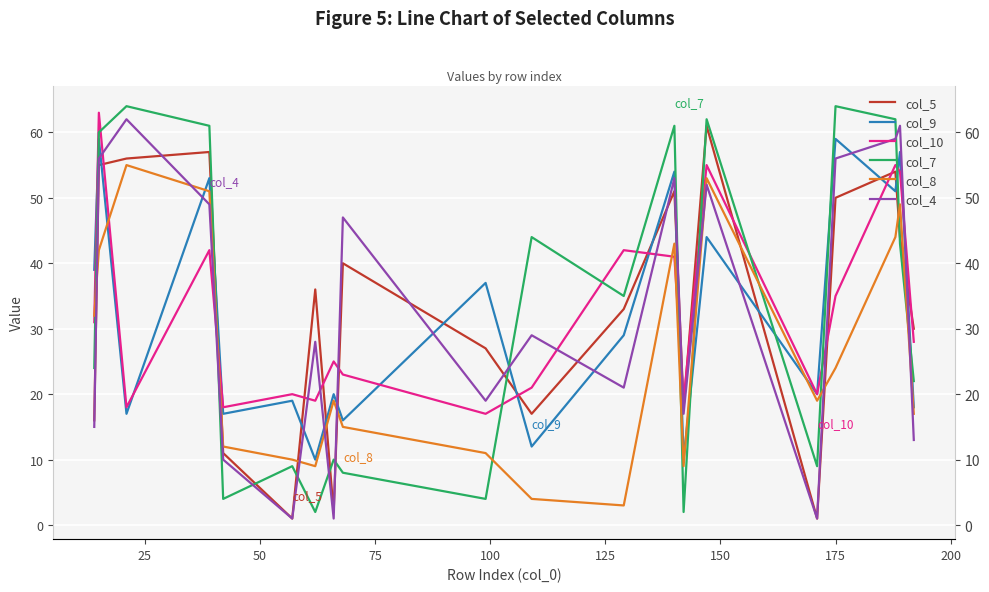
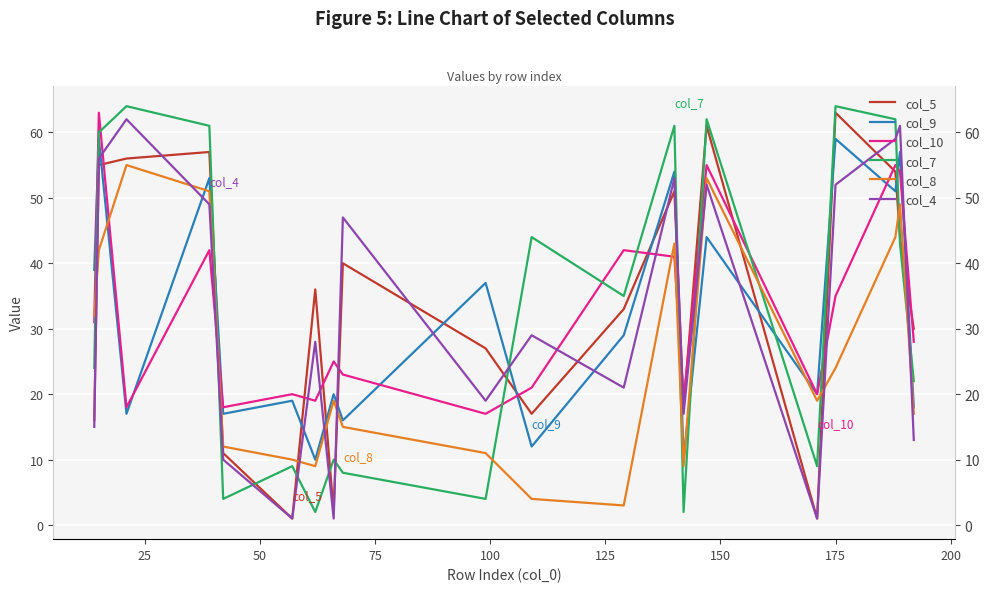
col_5, 175: 50 -> 63
col_4, 175: 56 -> 52
